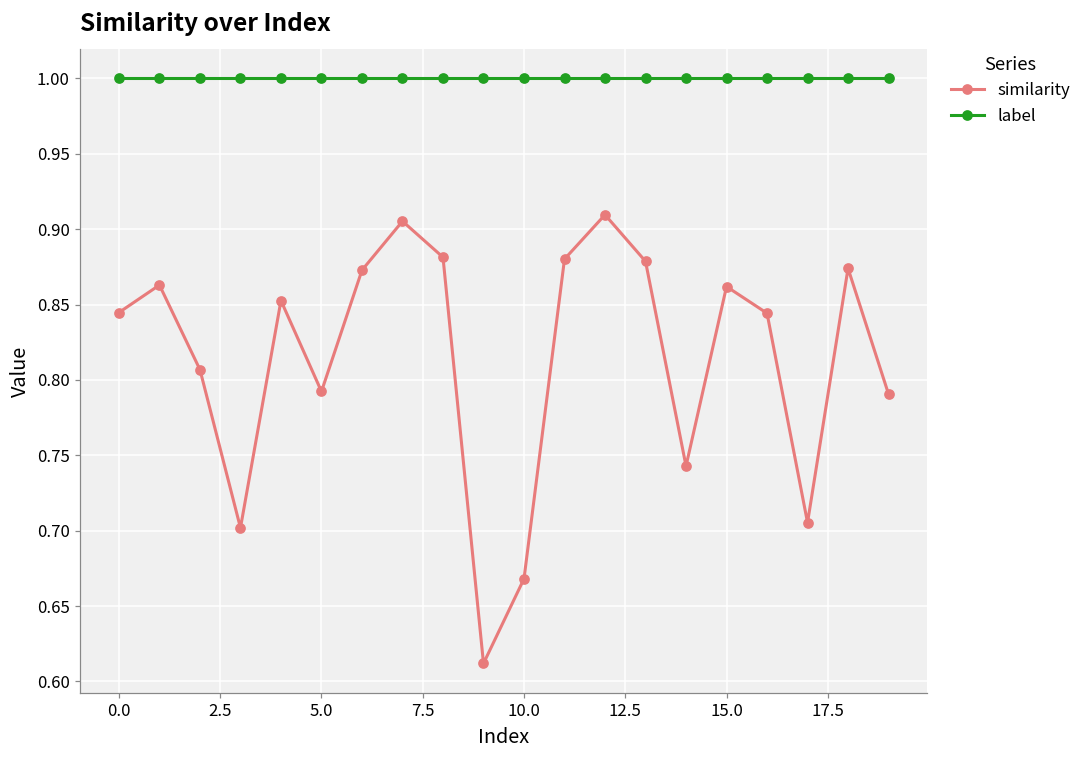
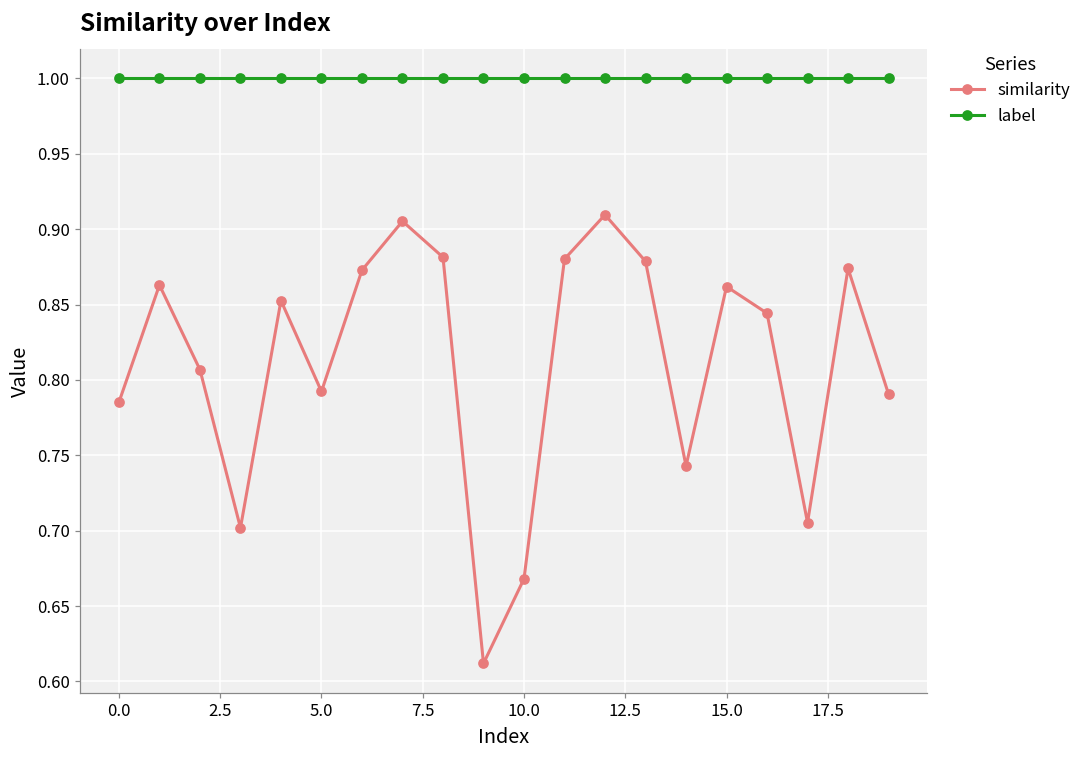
similarity, 0.0: 0.845 -> 0.785
